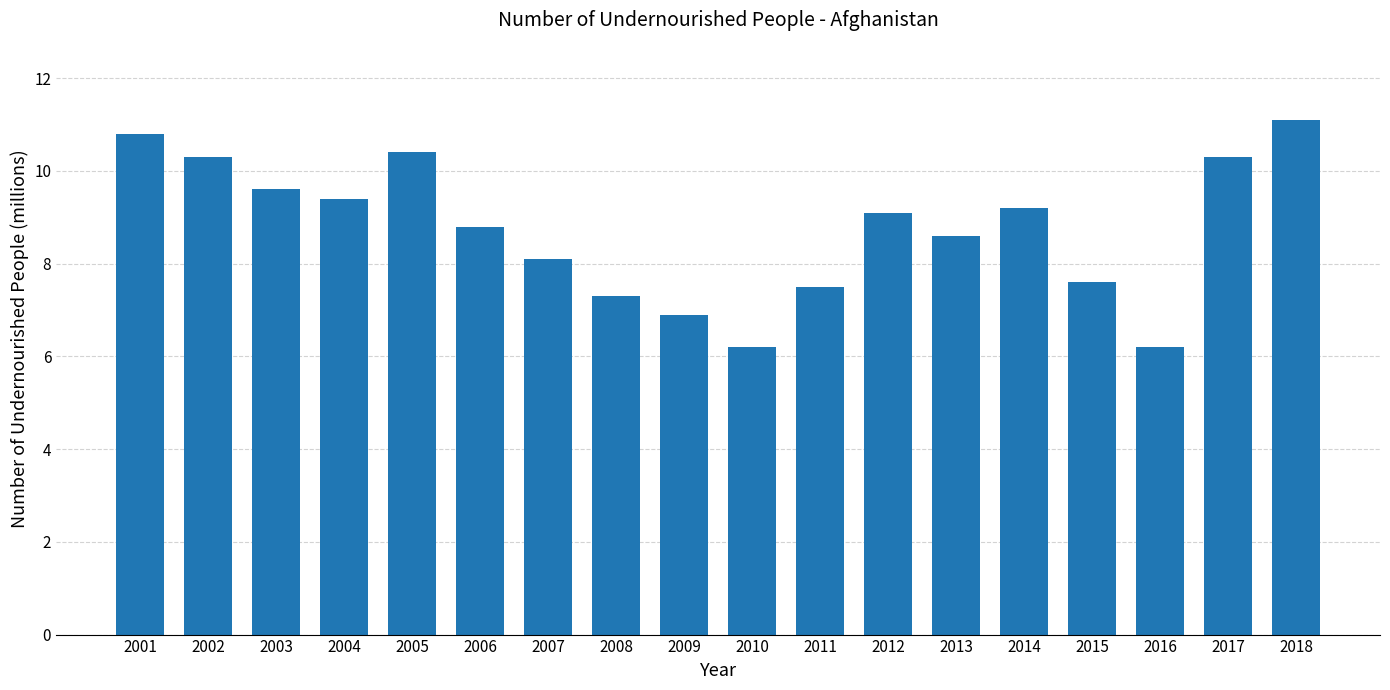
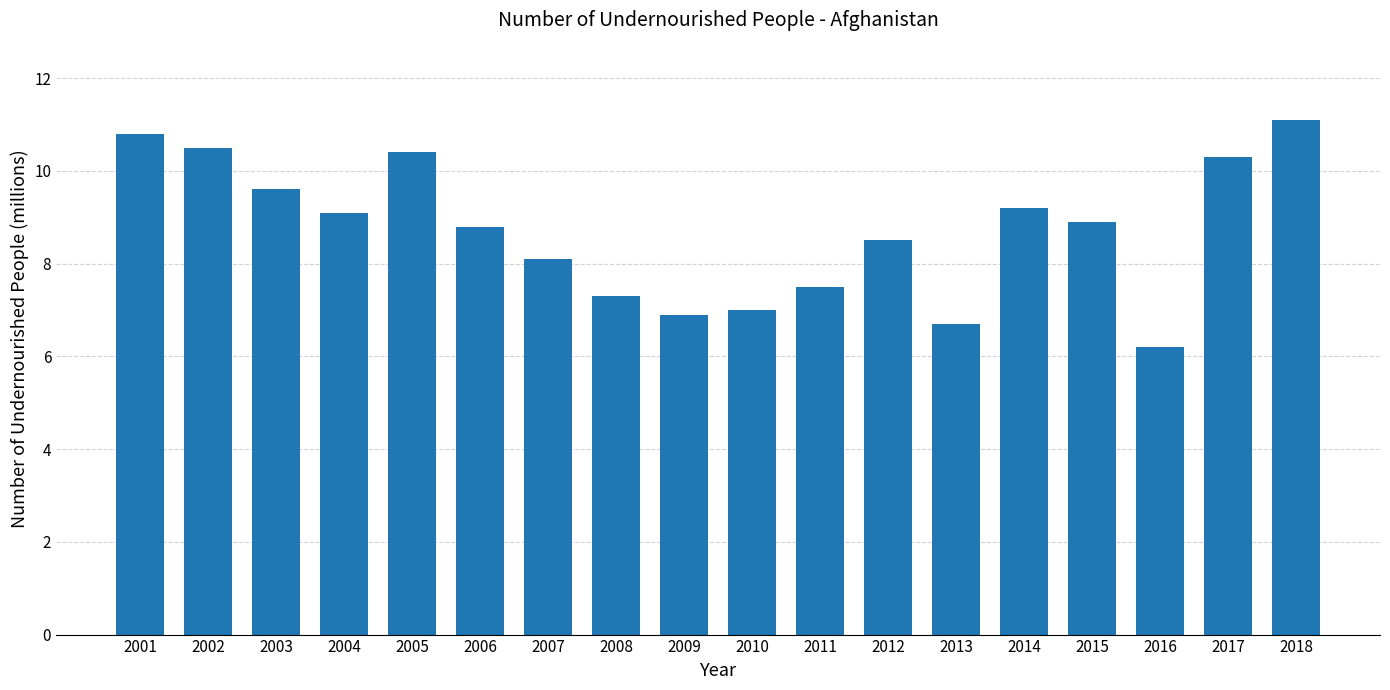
2002: 10.3 -> 10.5
2004: 9.4 -> 9.1
2010: 6.2 -> 7.0
2012: 9.1 -> 8.5
2013: 8.6 -> 6.7
2015: 7.6 -> 8.9
